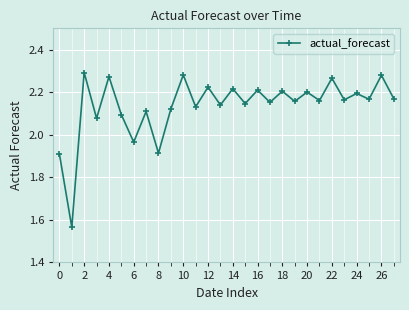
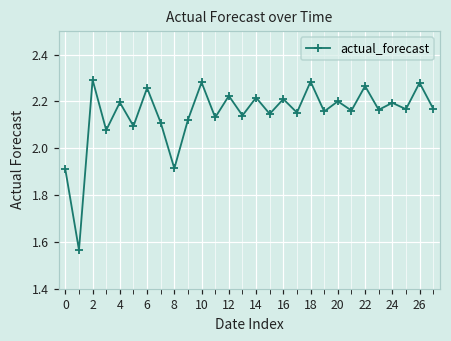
4: 2.27 -> 2.20
6: 1.97 -> 2.26
18: 2.20 -> 2.28
